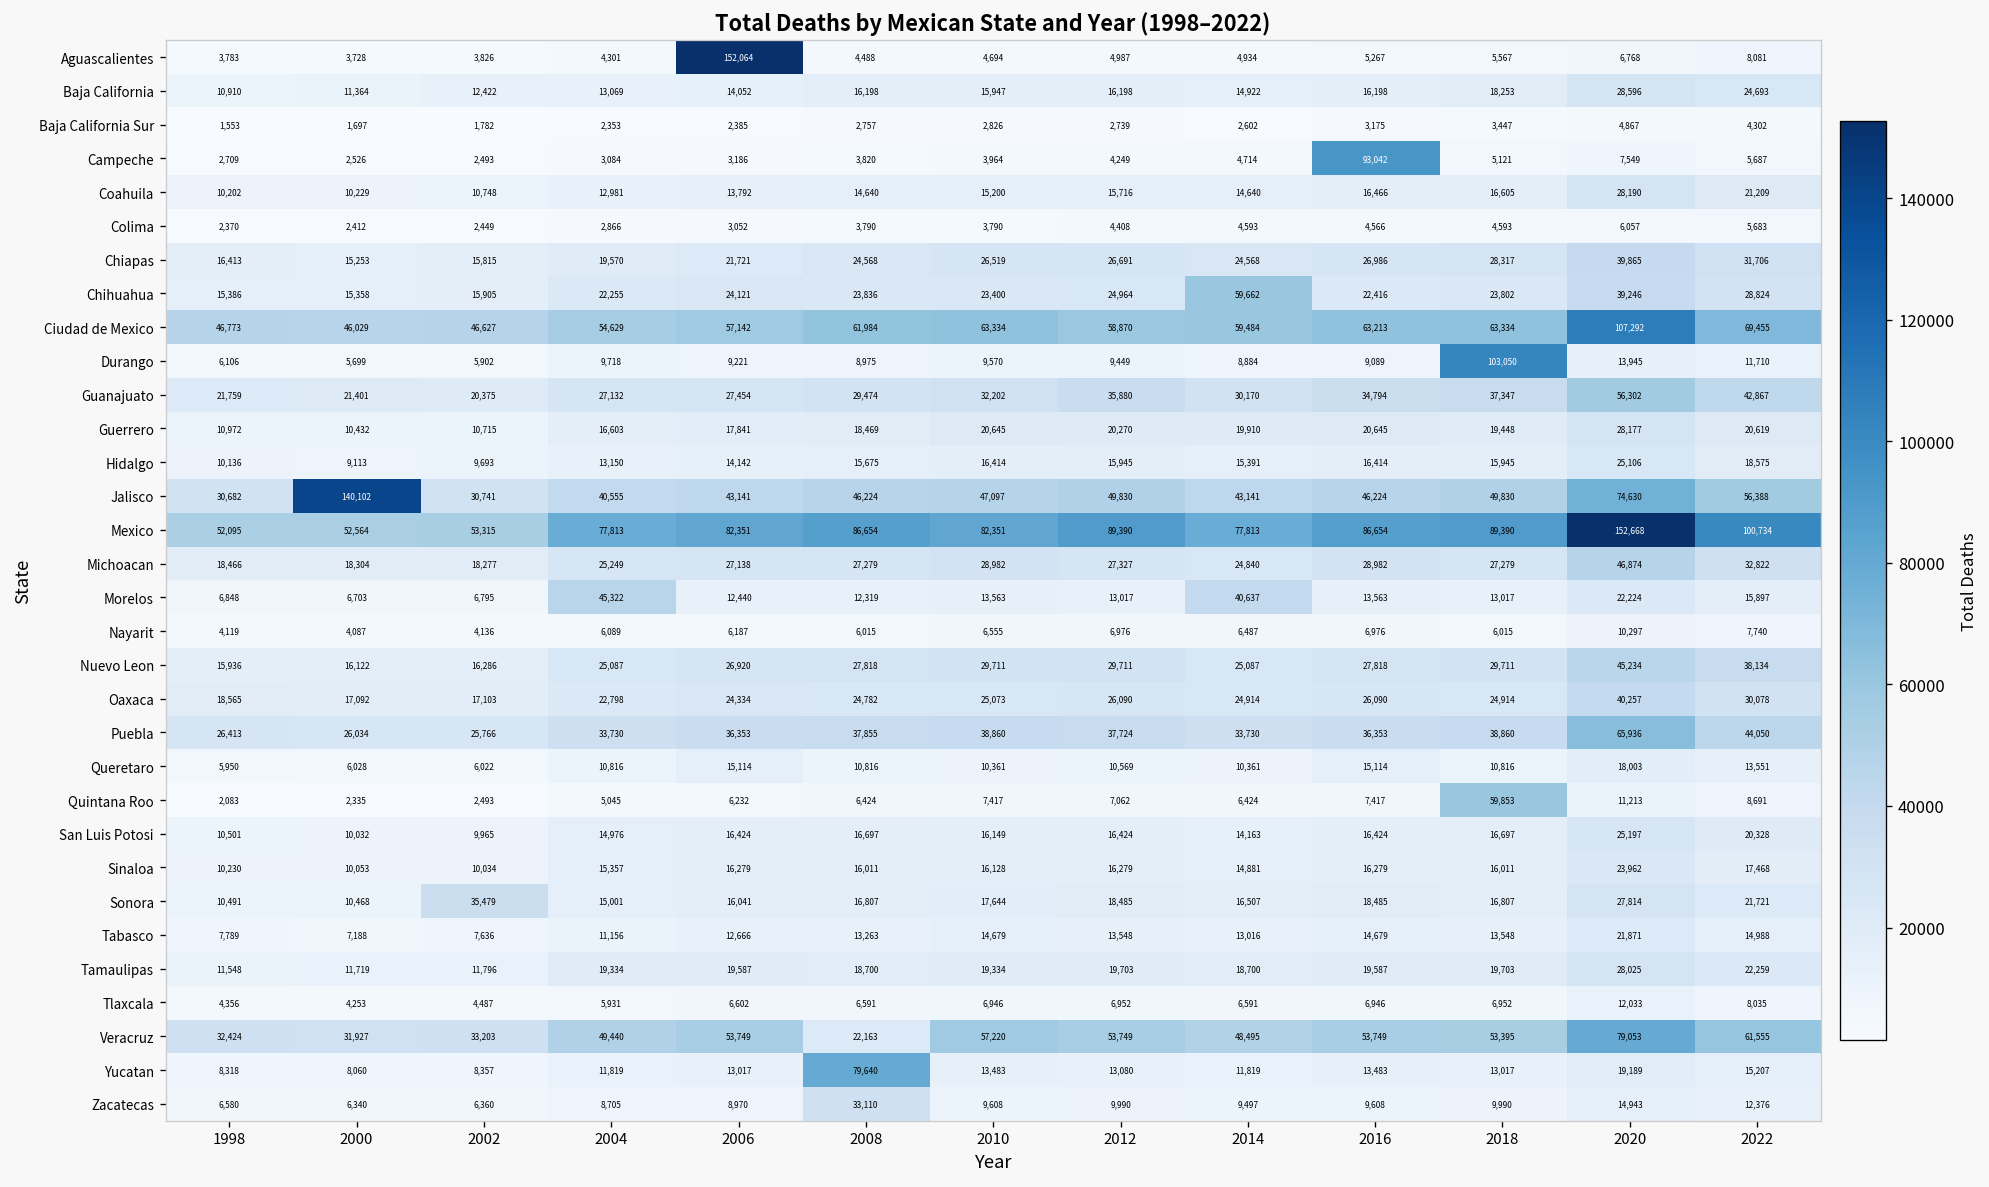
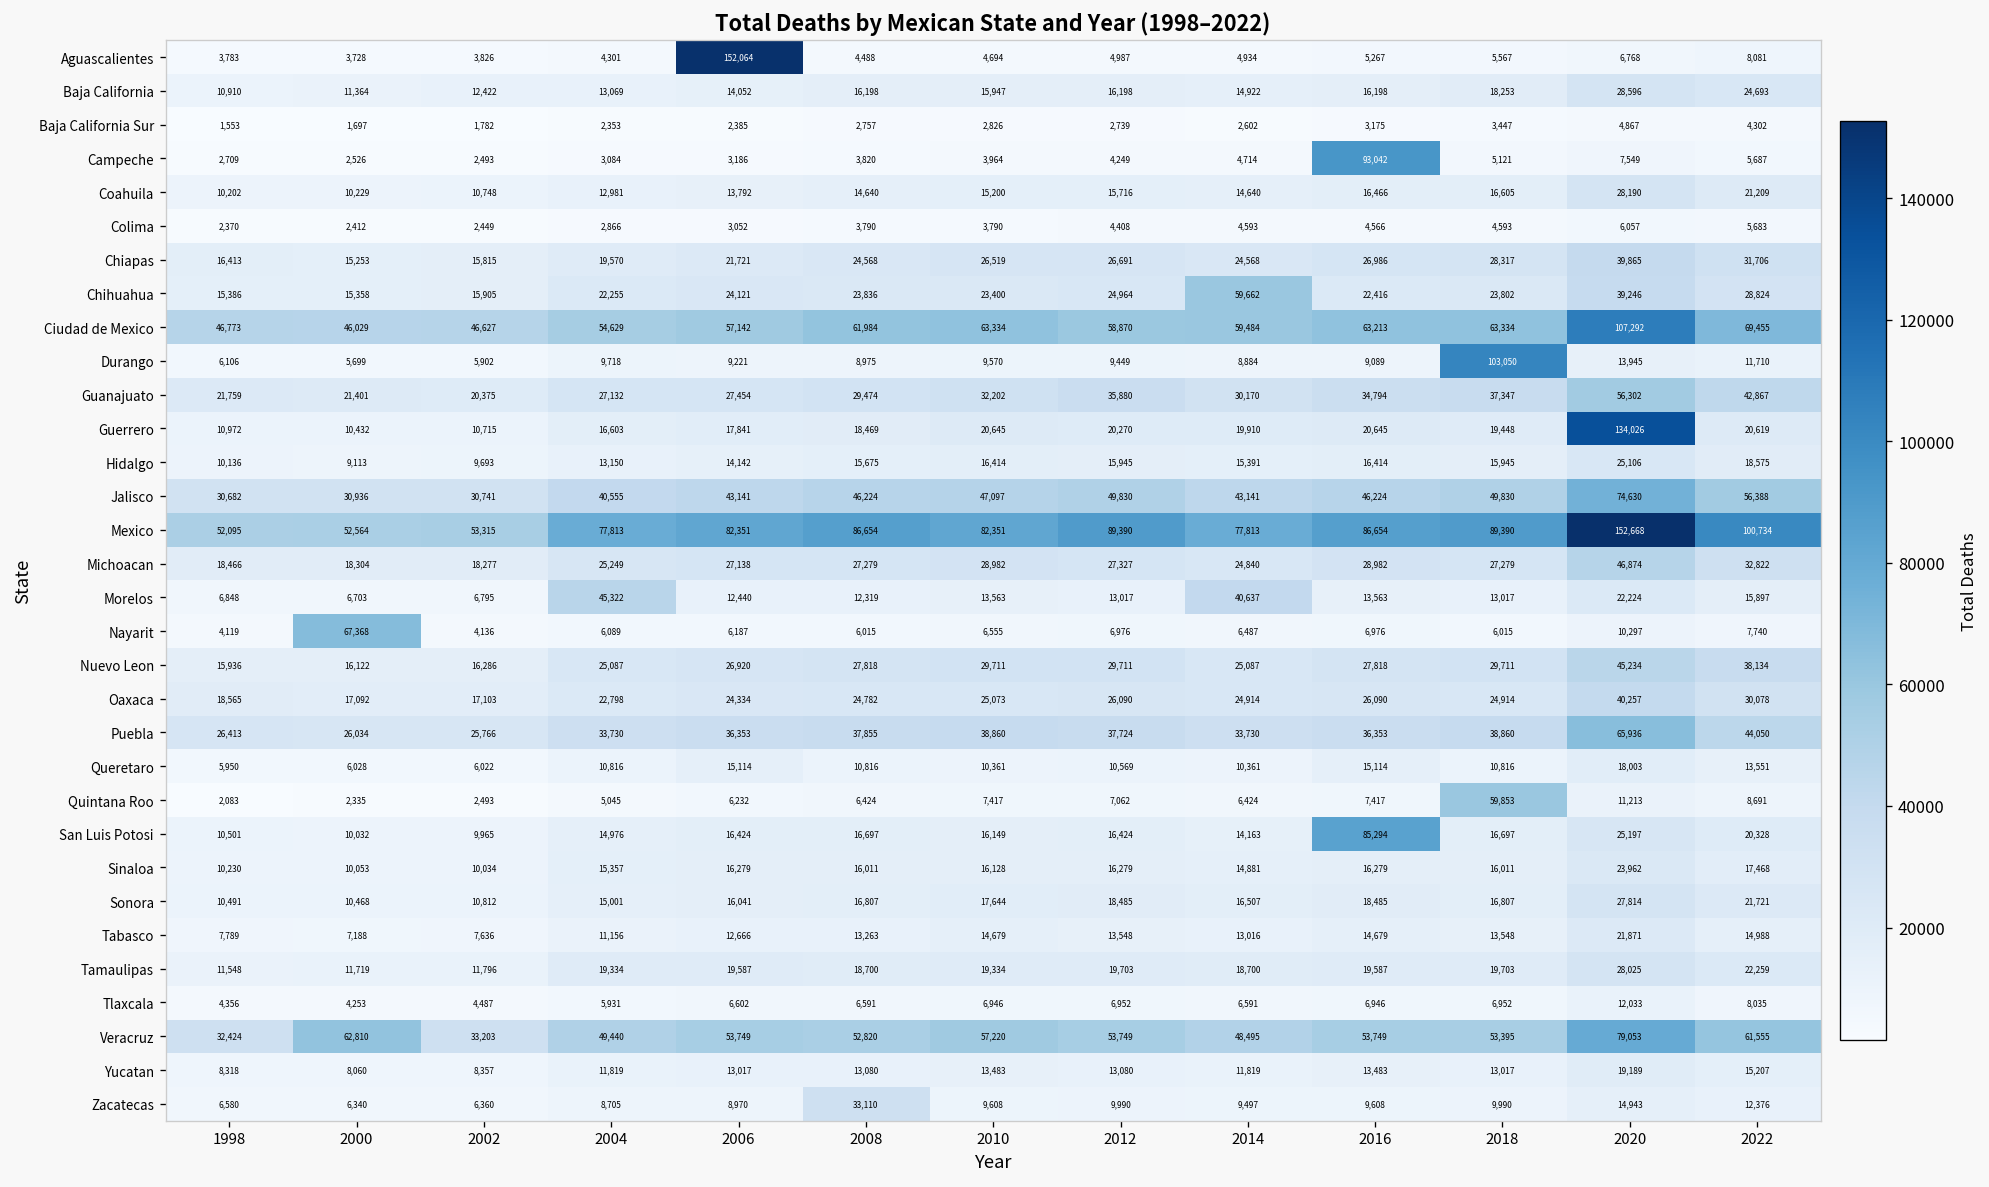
Guerrero, 2020: 28,177 -> 134,026
Jalisco, 2000: 140,102 -> 30,936
Nayarit, 2000: 4,087 -> 67,368
San Luis Potosi, 2016: 16,424 -> 85,294
Sonora, 2002: 35,479 -> 10,812
Veracruz, 2000: 31,927 -> 62,810
Veracruz, 2008: 22,163 -> 52,820
Yucatan, 2008: 79,640 -> 13,080
